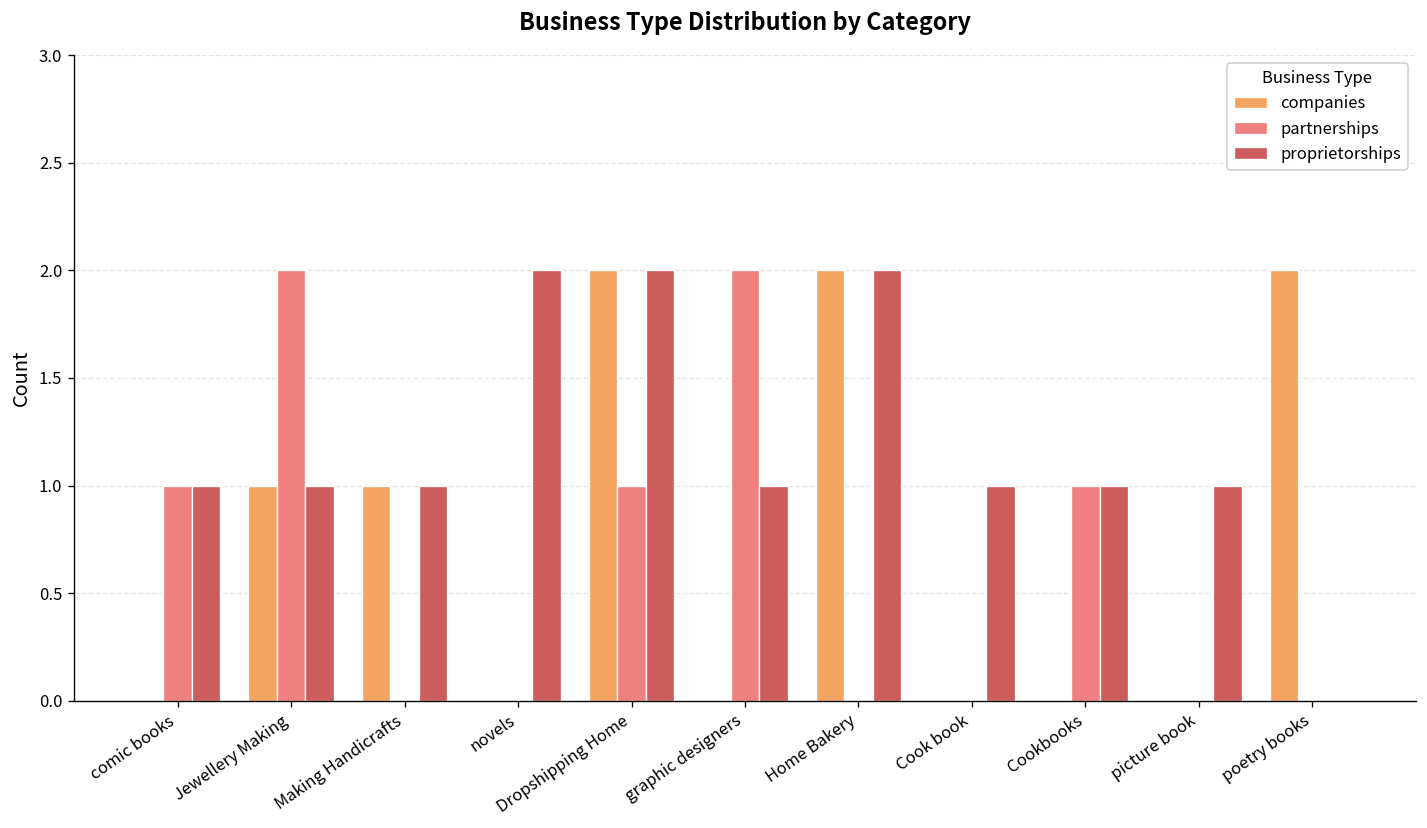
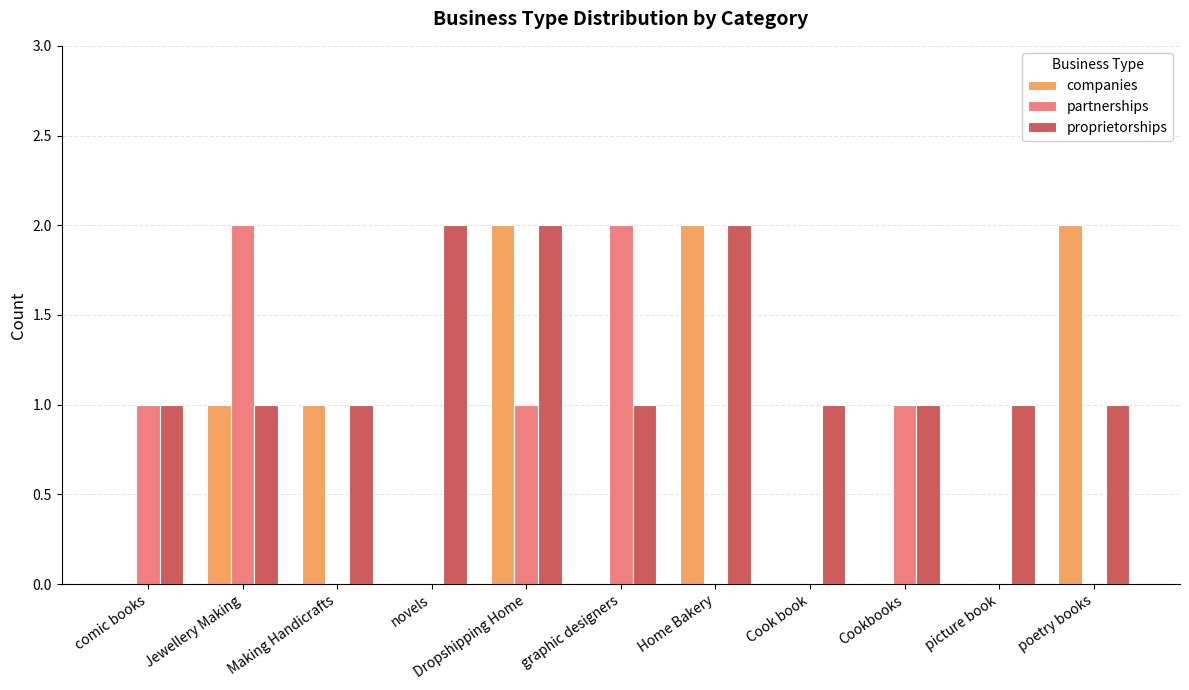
proprietorships, poetry books: 0 -> 1
